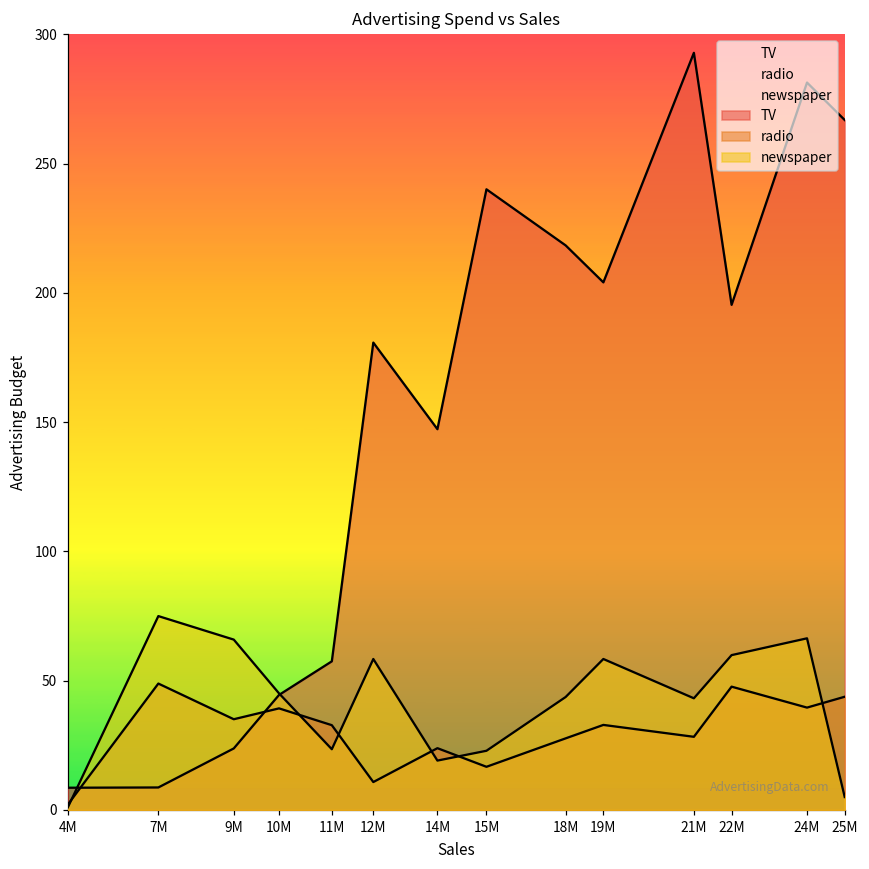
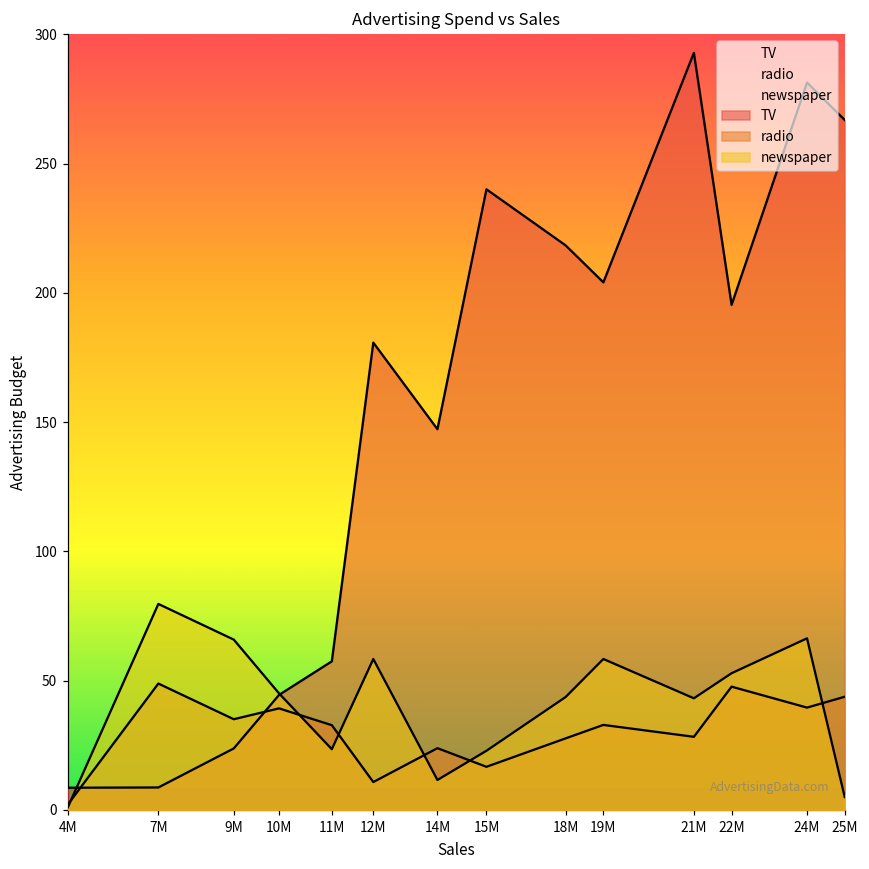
newspaper, 7M: 75 -> 80
newspaper, 14M: 19 -> 12
newspaper, 22M: 60 -> 53
